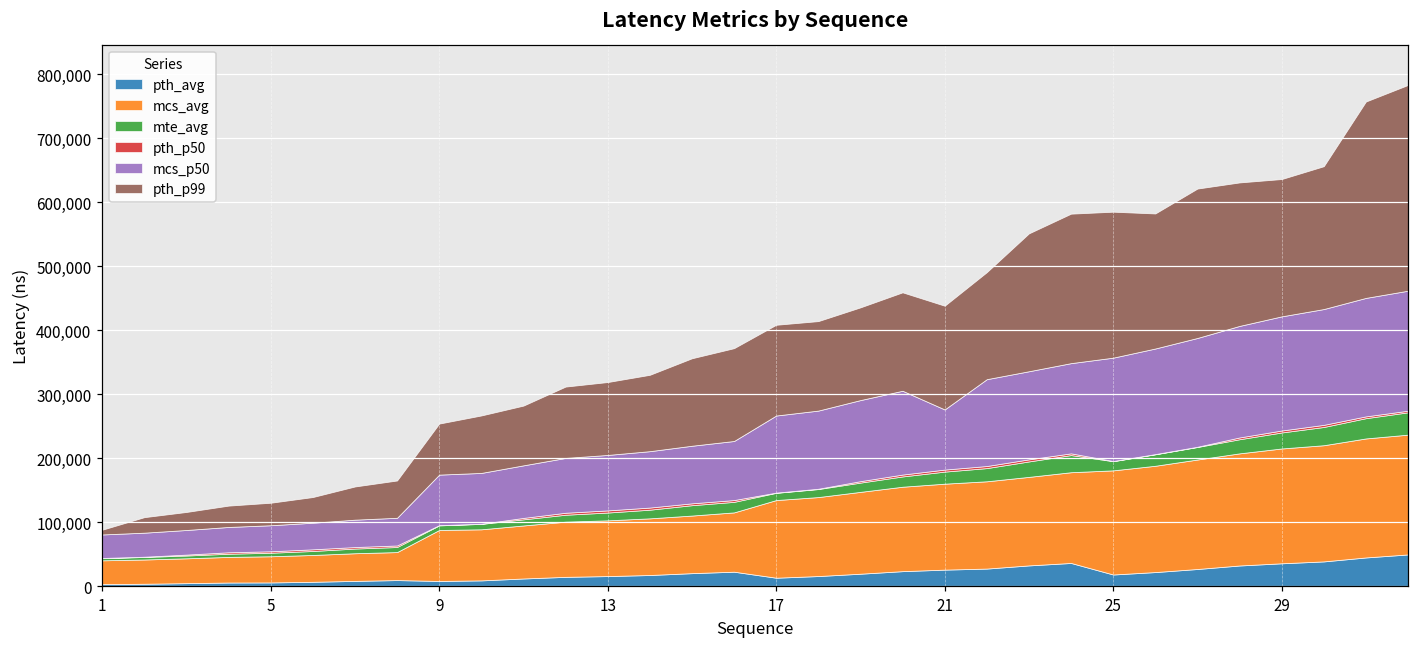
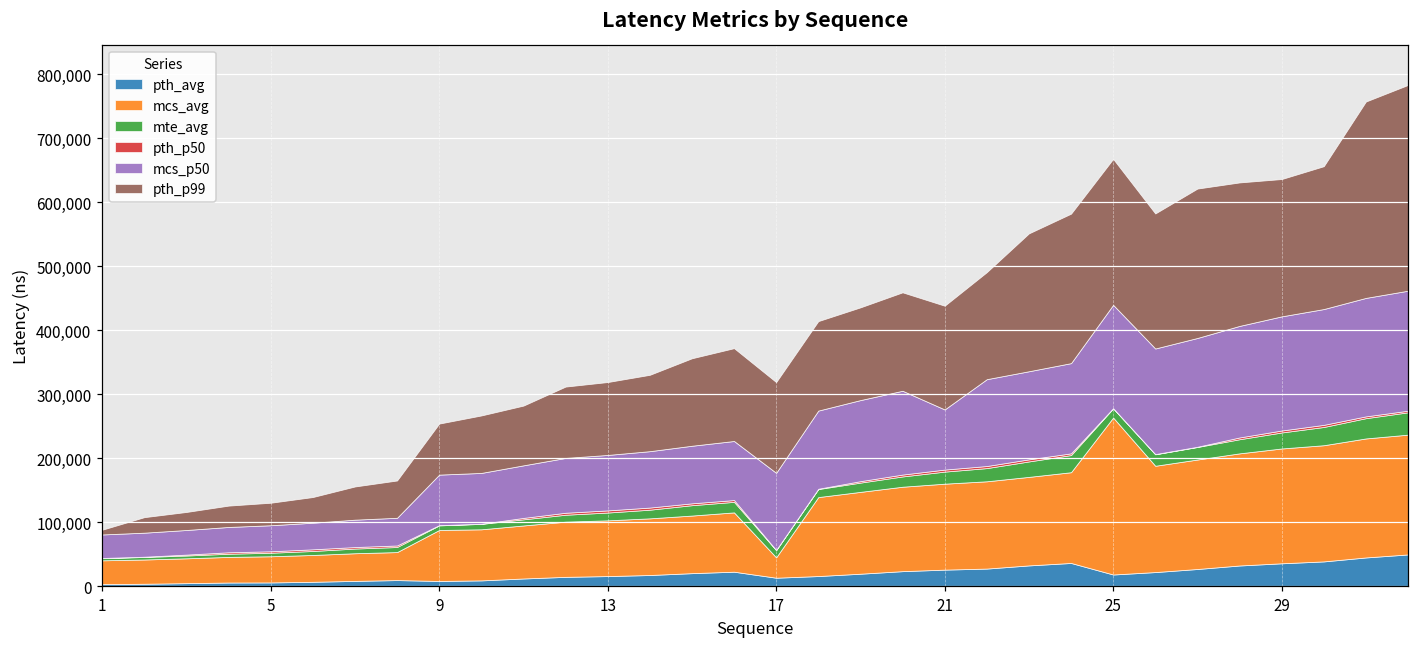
mcs_avg, 17: 120,000 -> 30,000
mcs_avg, 25: 160,000 -> 250,000
